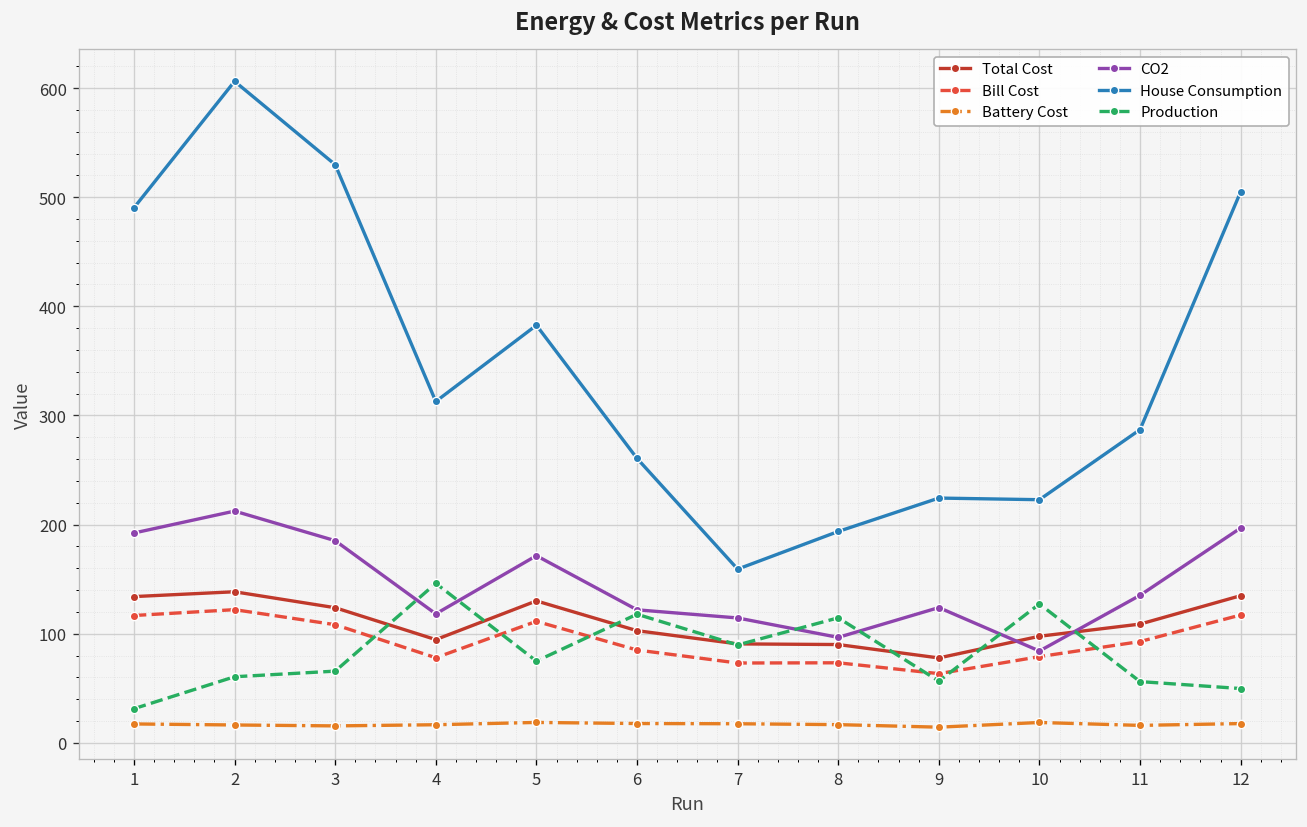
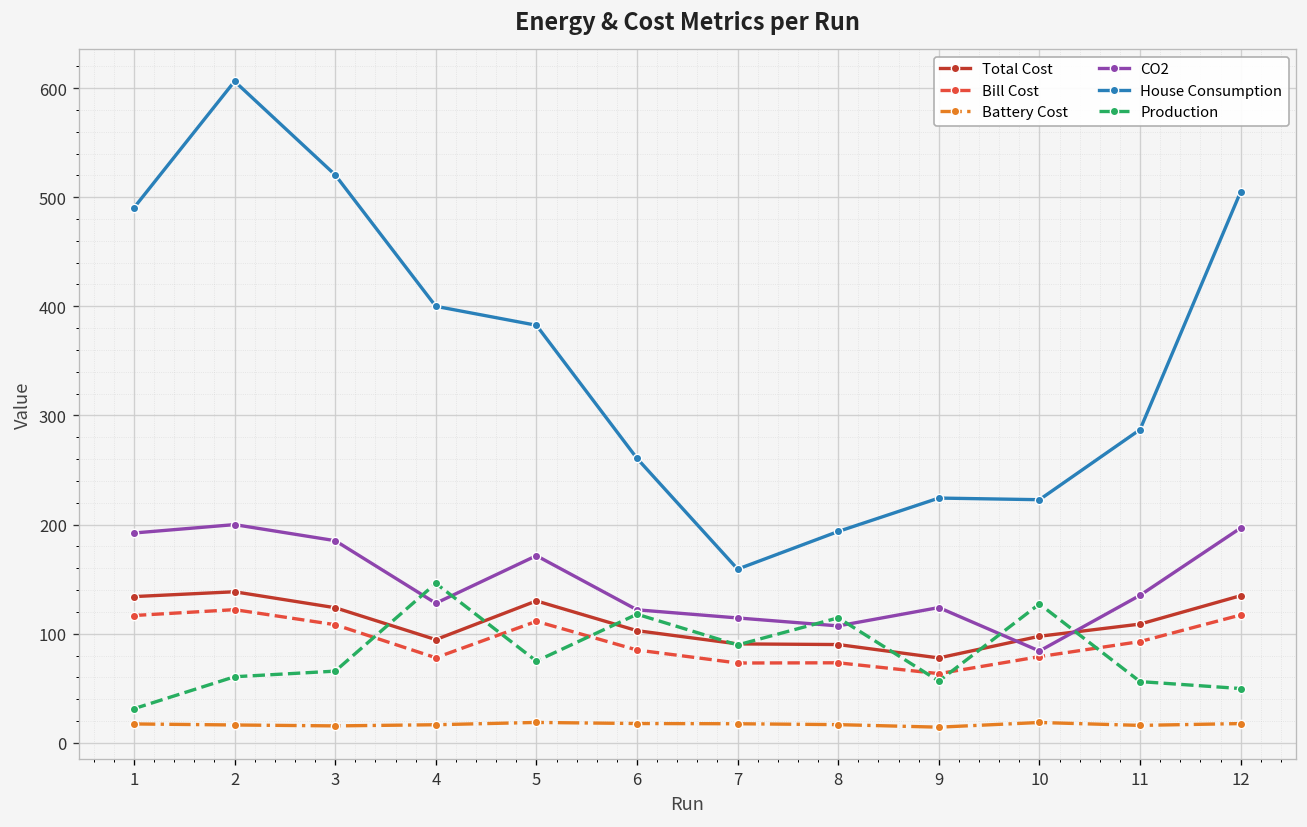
CO2, 2: 210 -> 200
House Consumption, 3: 530 -> 520
CO2, 4: 120 -> 130
House Consumption, 4: 310 -> 400
CO2, 8: 100 -> 110
